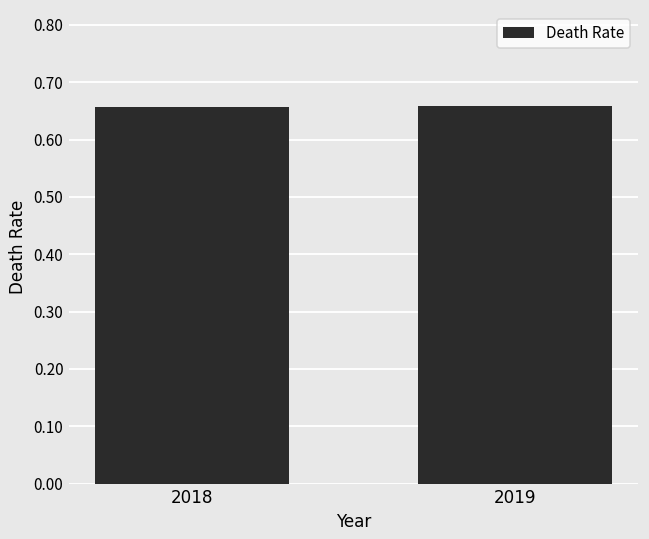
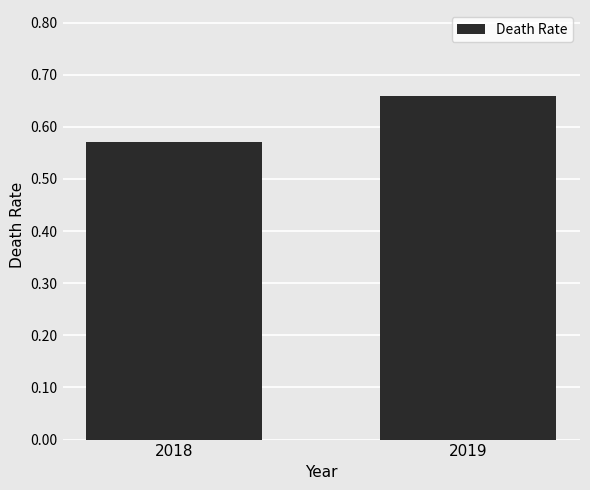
2018: 0.66 -> 0.57
